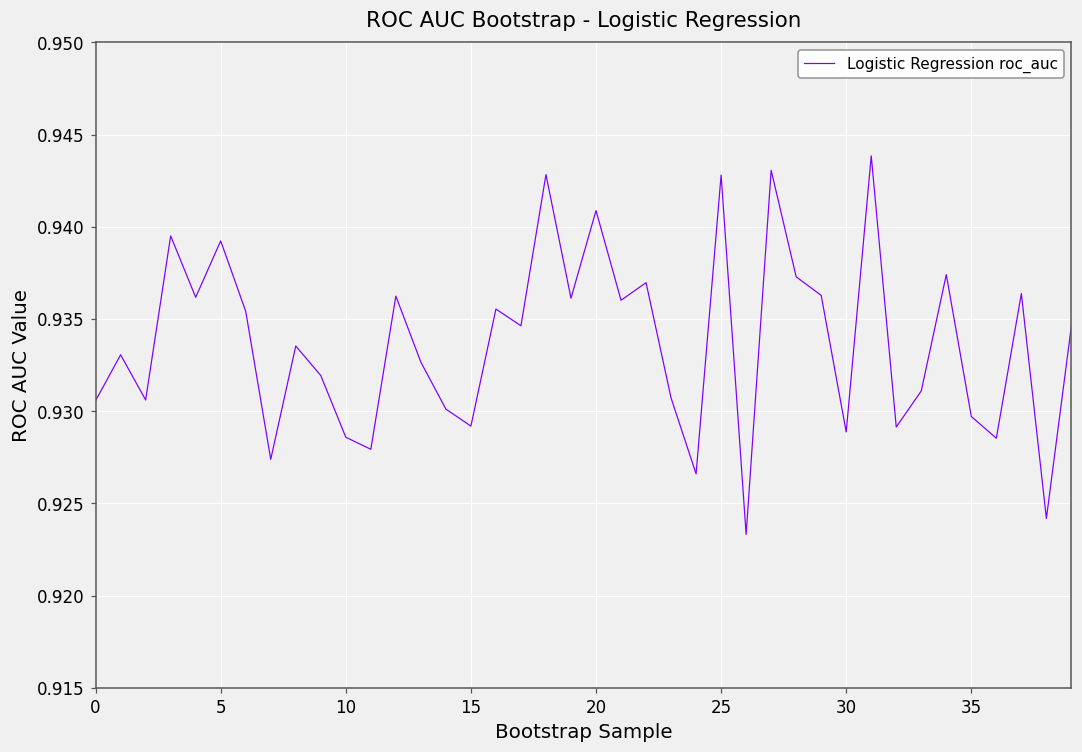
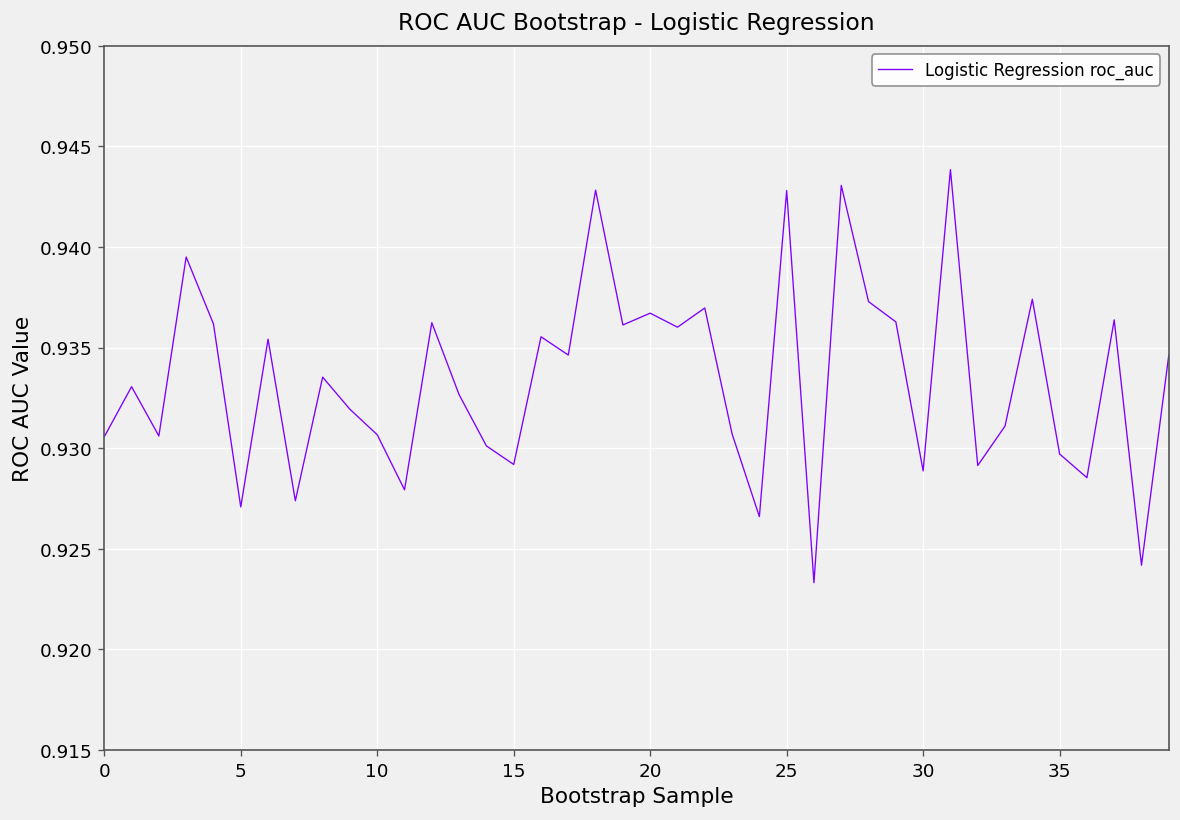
5: 0.9392 -> 0.9271
10: 0.9286 -> 0.9307
20: 0.9409 -> 0.9367
